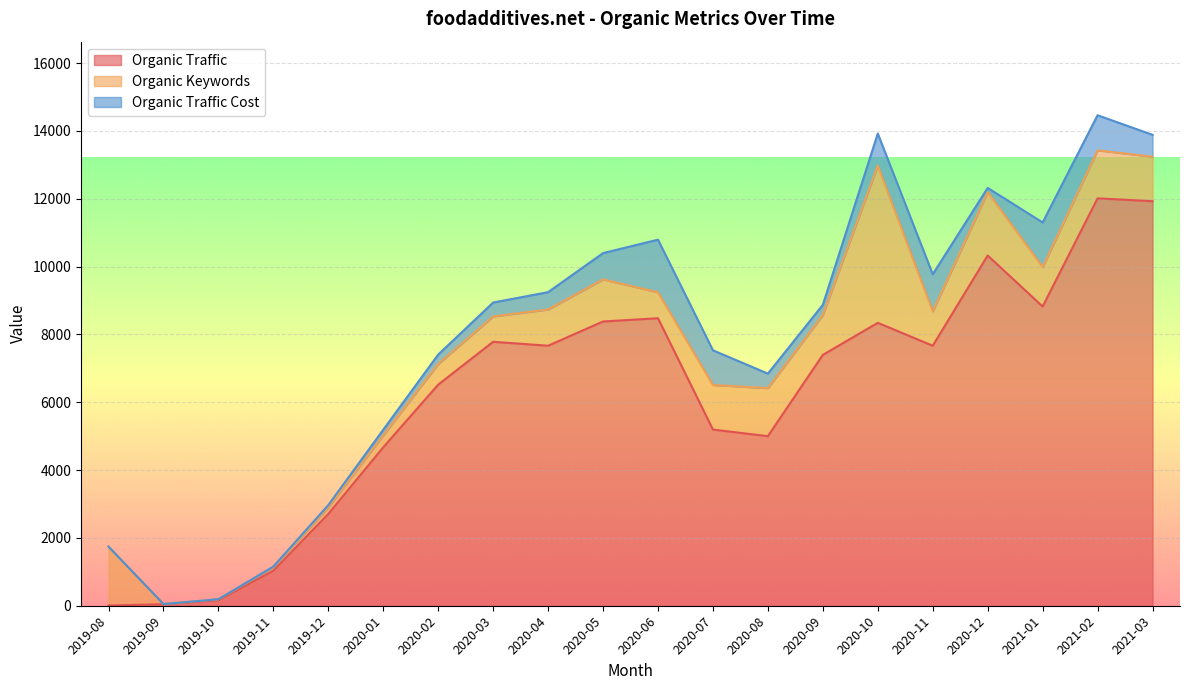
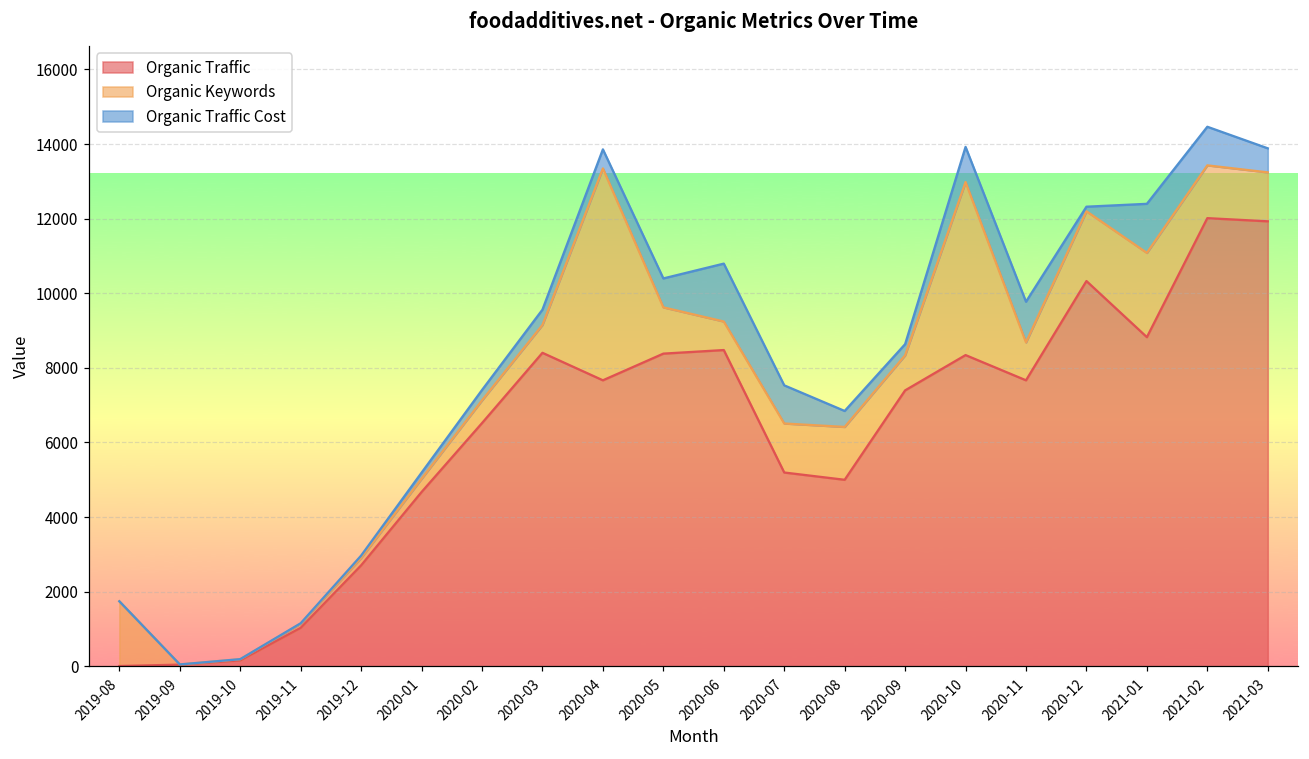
Organic Traffic, 2020-03: 7800 -> 8400
Organic Keywords, 2020-04: 1100 -> 5700
Organic Keywords, 2020-09: 1200 -> 900
Organic Keywords, 2021-01: 1200 -> 2300
